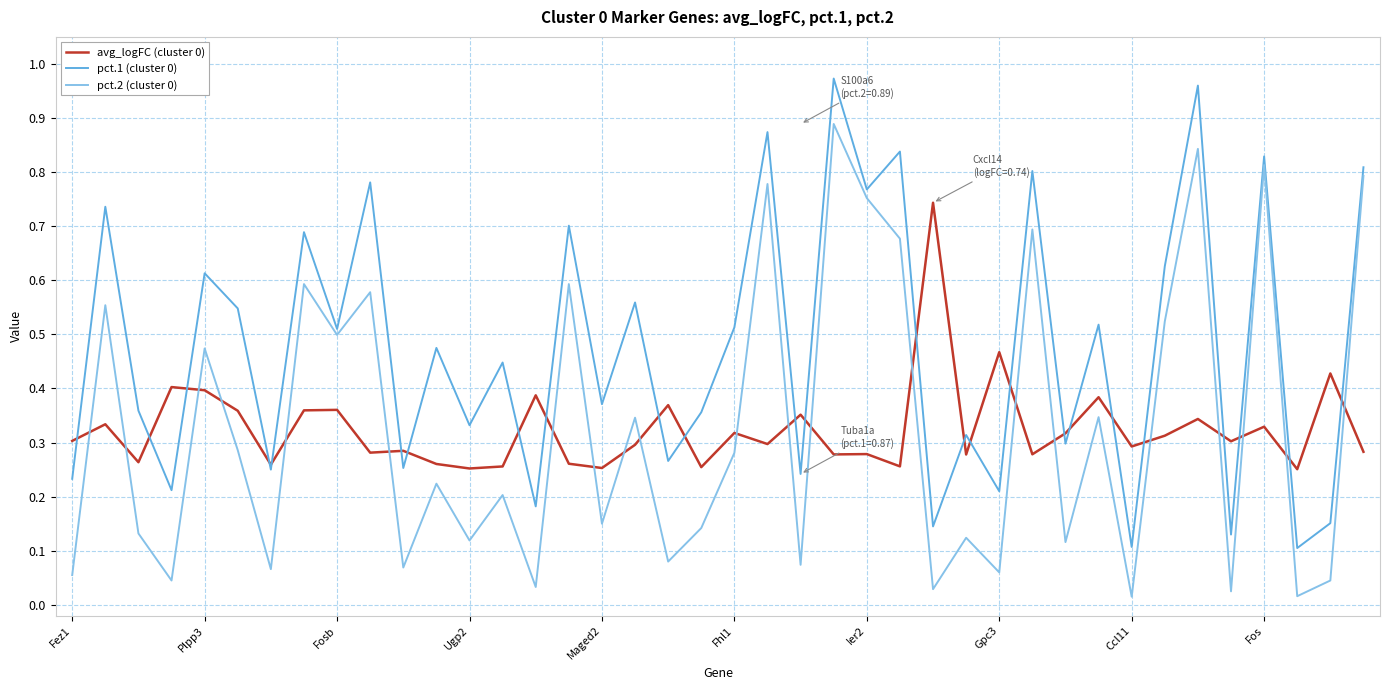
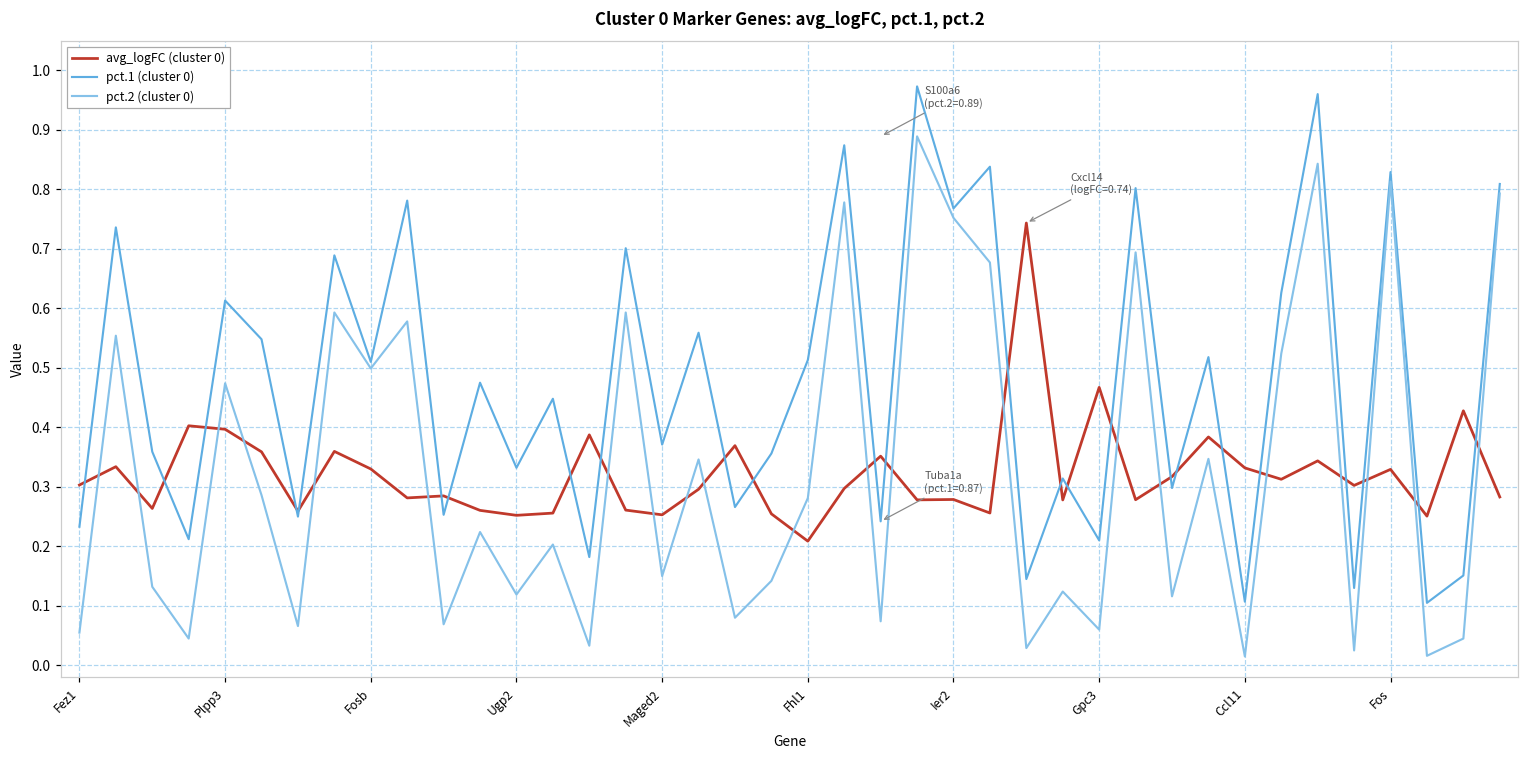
avg_logFC (cluster 0), Fosb: 0.36 -> 0.33
avg_logFC (cluster 0), Fhl1: 0.32 -> 0.21
avg_logFC (cluster 0), Ccl11: 0.29 -> 0.33
